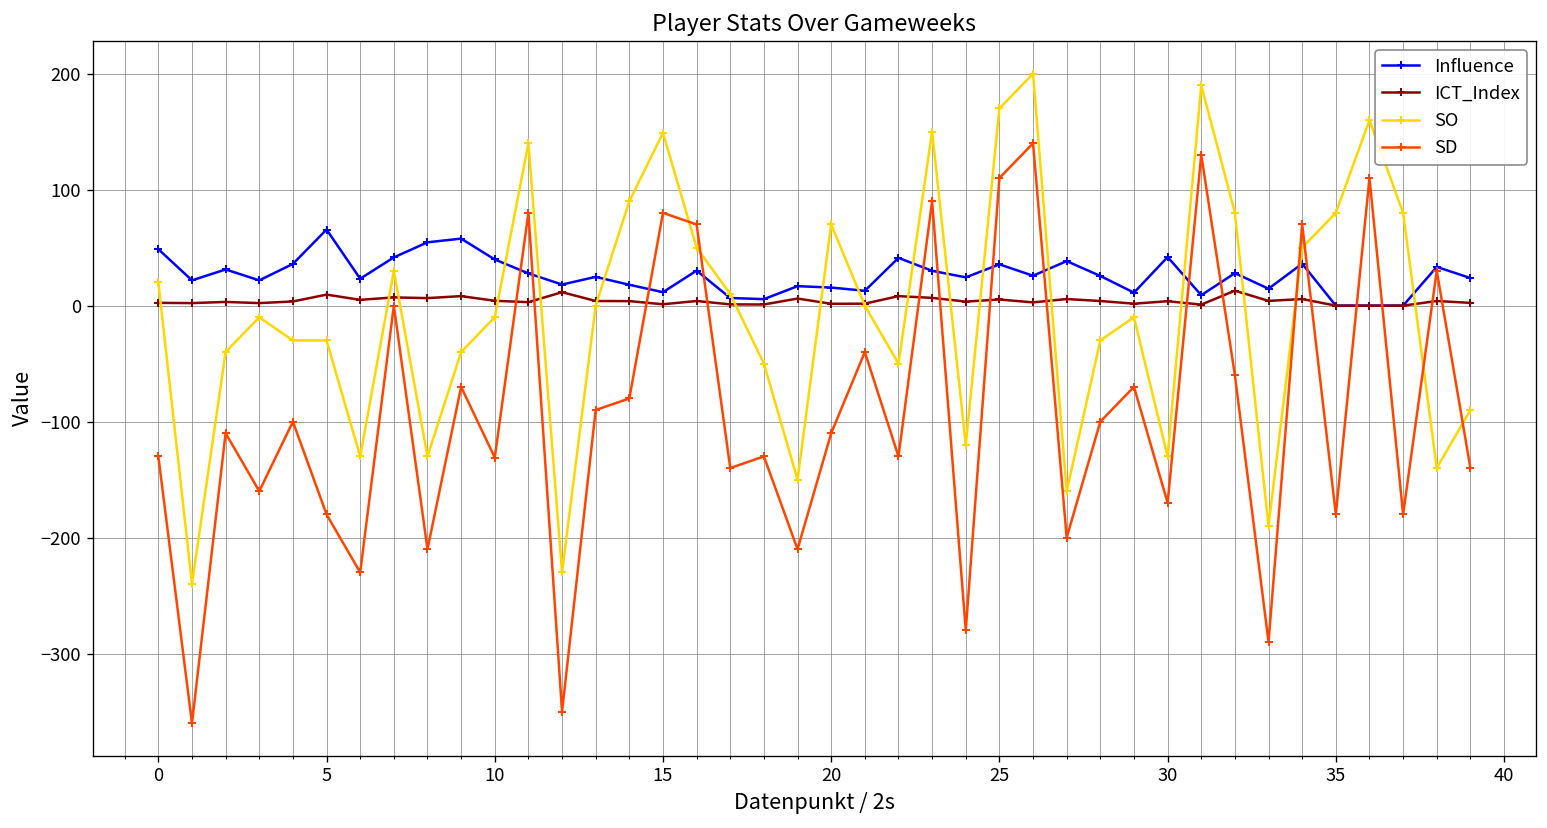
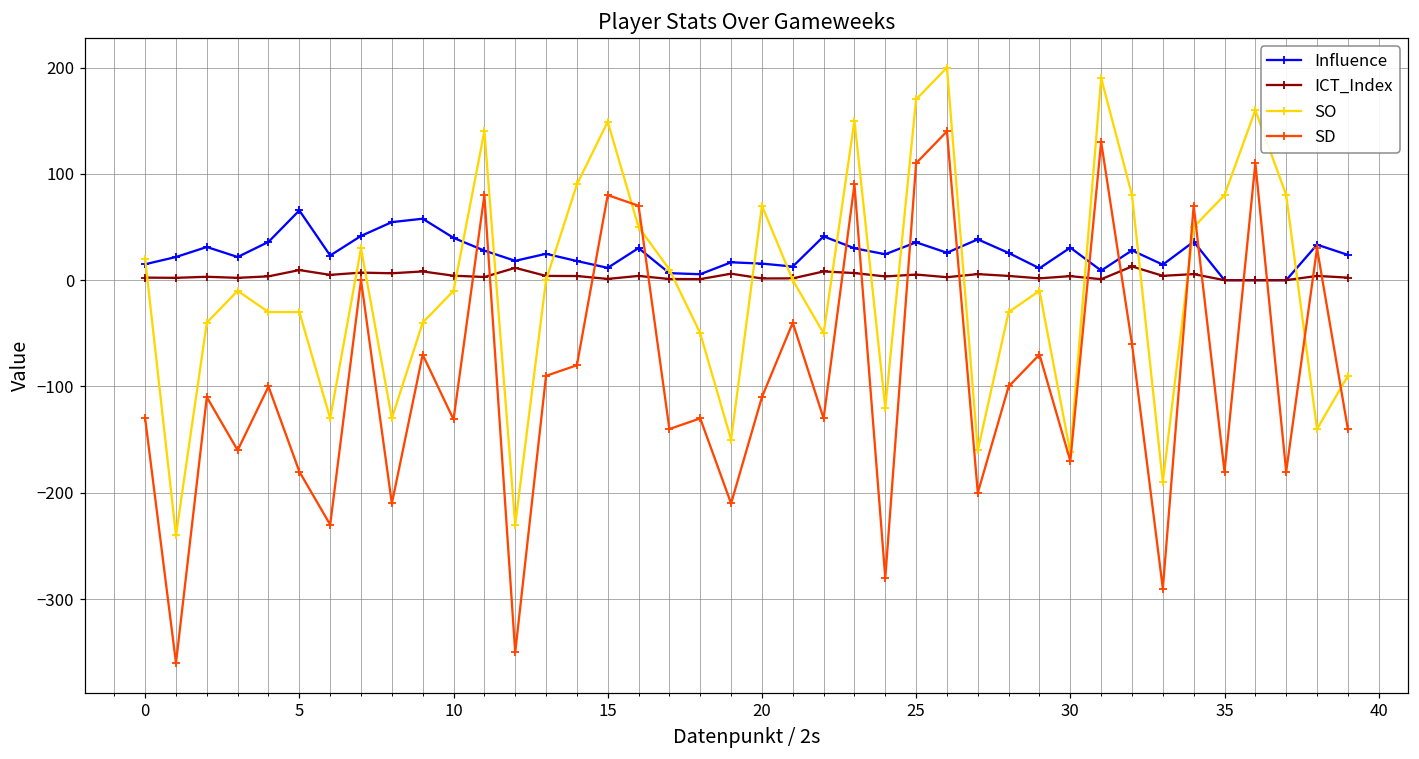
Influence, 0: 50 -> 20
Influence, 30: 40 -> 30
SO, 30: -130 -> -160
